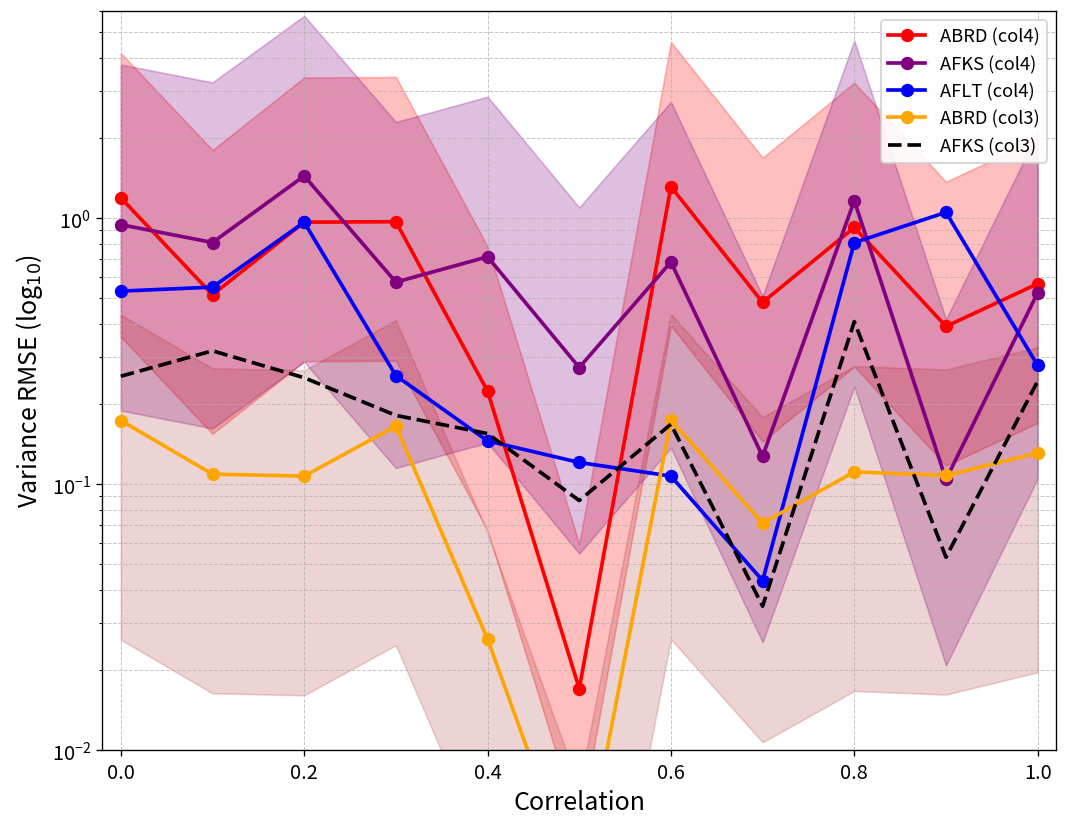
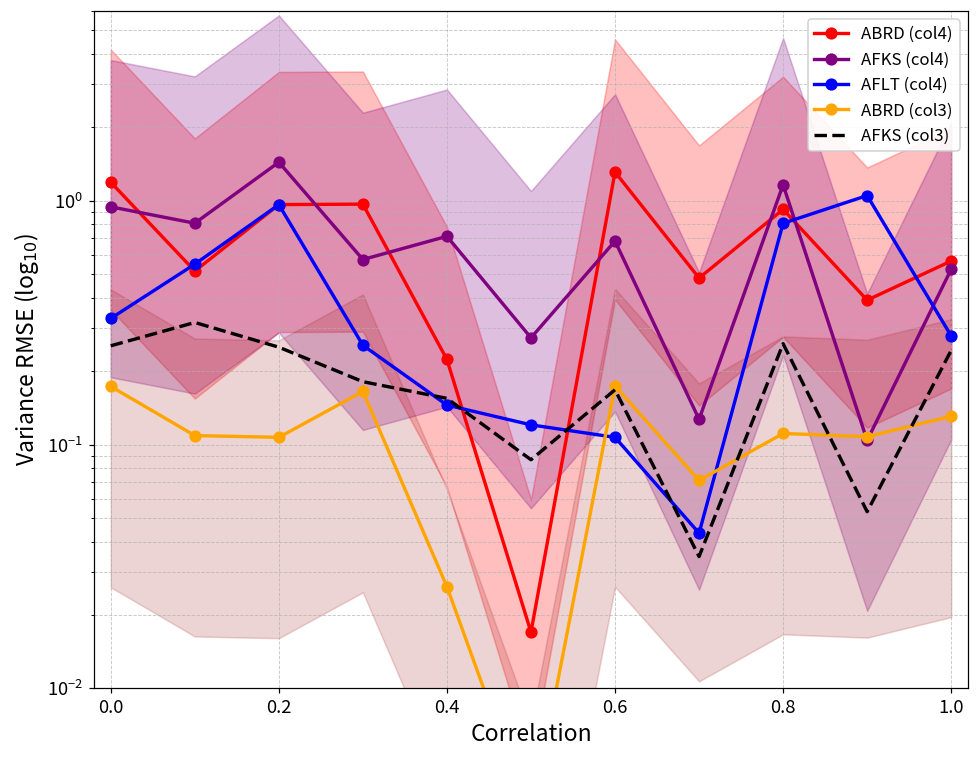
AFLT (col4), 0.0: 0.53 -> 0.33
AFKS (col3), 0.8: 0.41 -> 0.26
